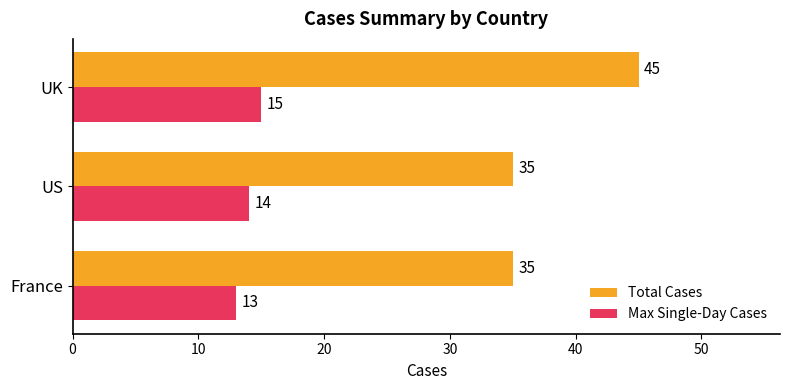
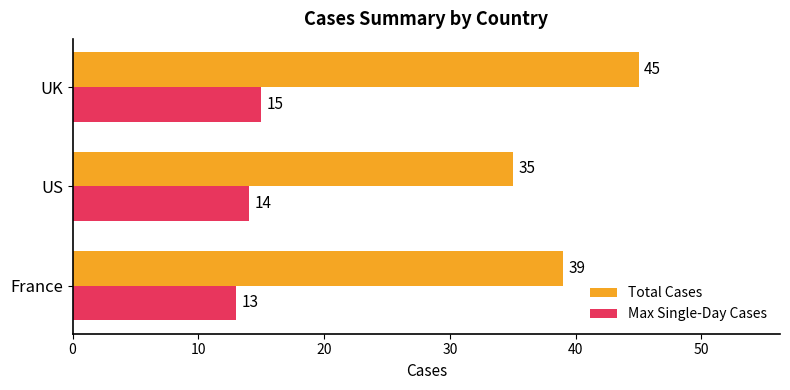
Total Cases, France: 35 -> 39
